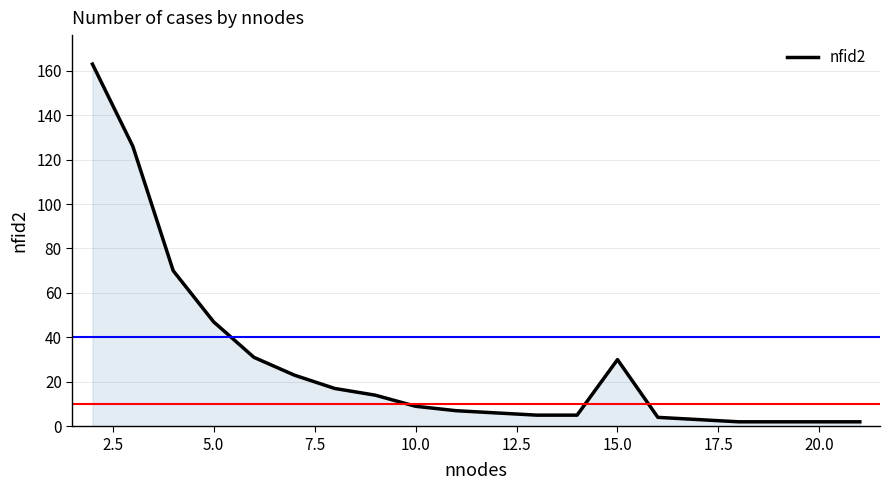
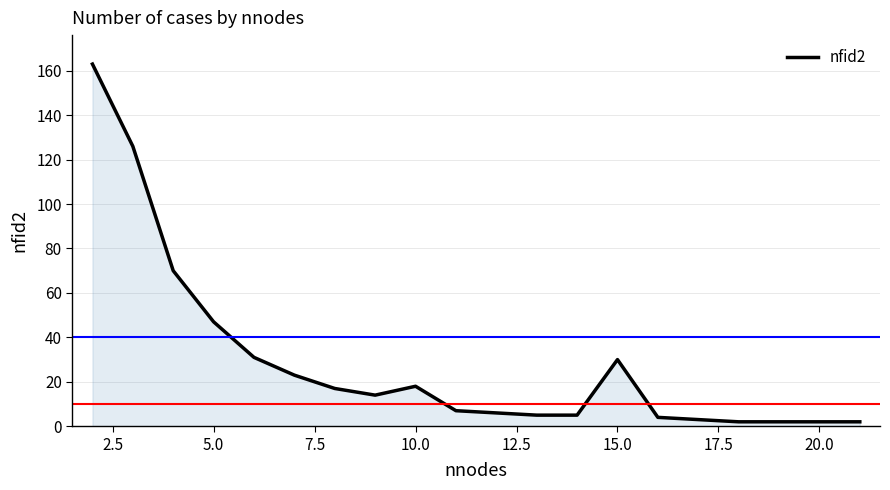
10.0: 9 -> 18
